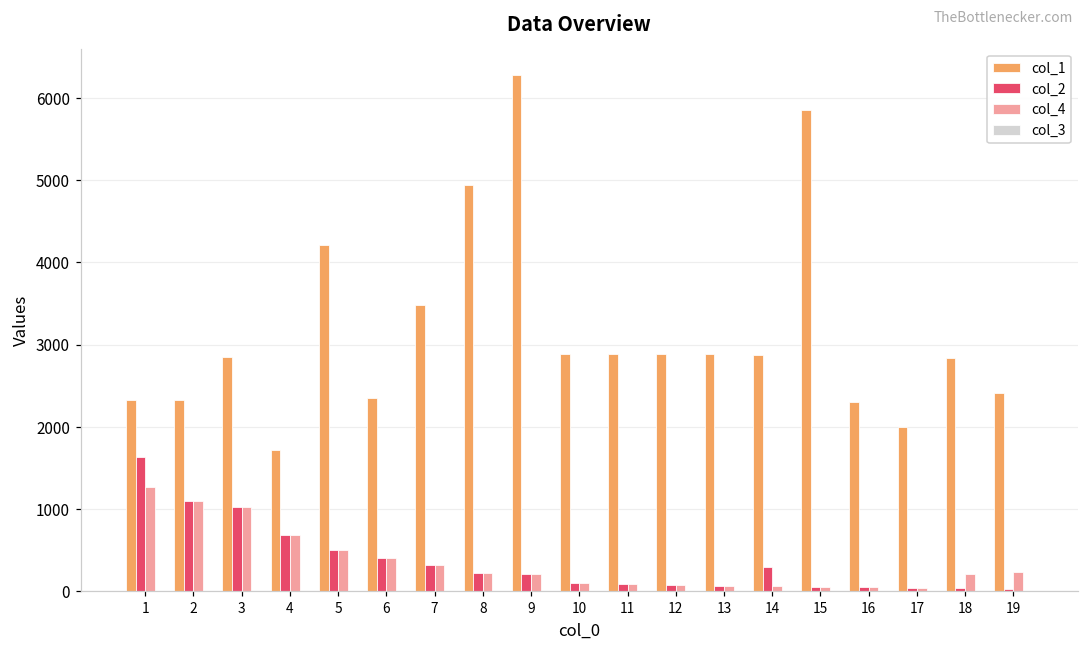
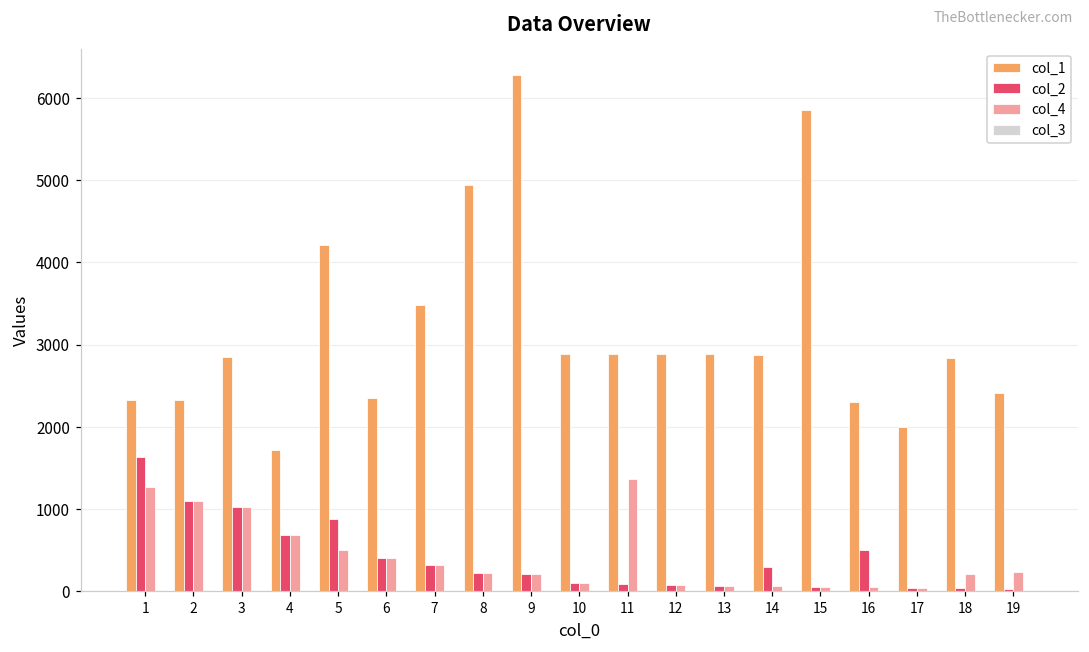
col_2, 5: 500 -> 900
col_4, 11: 100 -> 1400
col_2, 16: 0 -> 500
